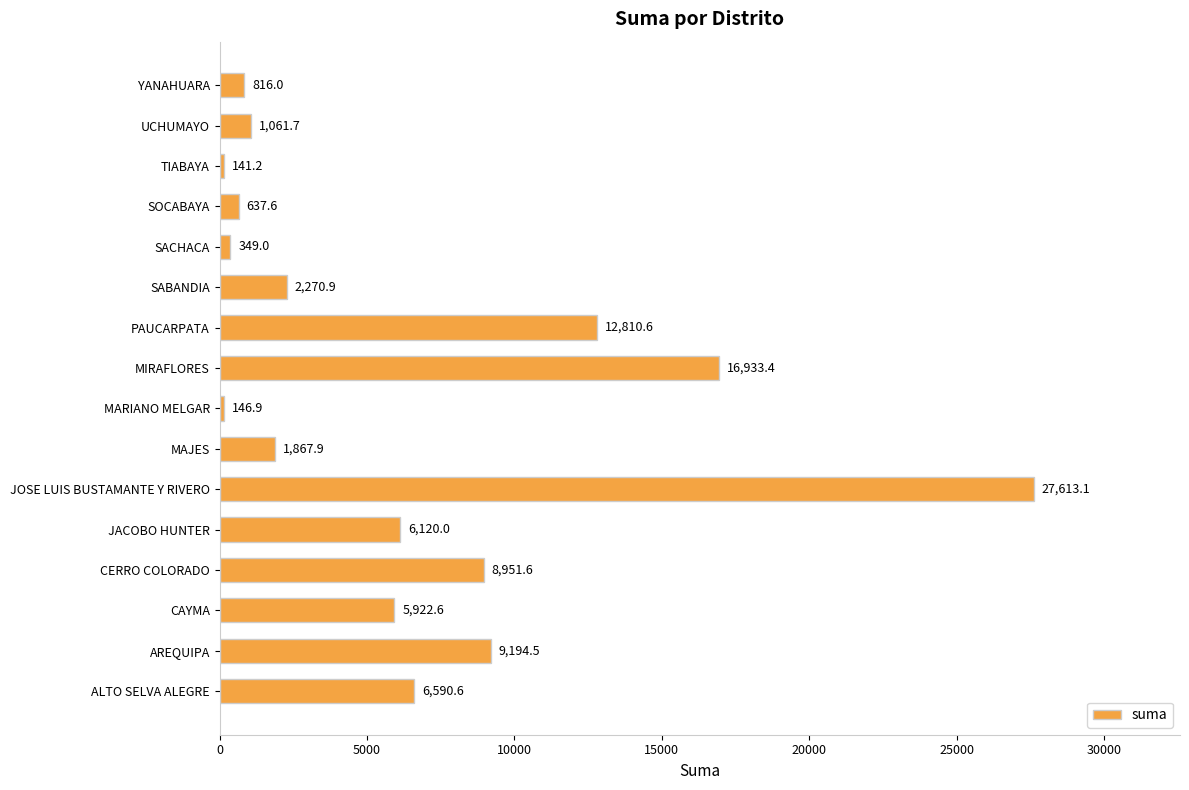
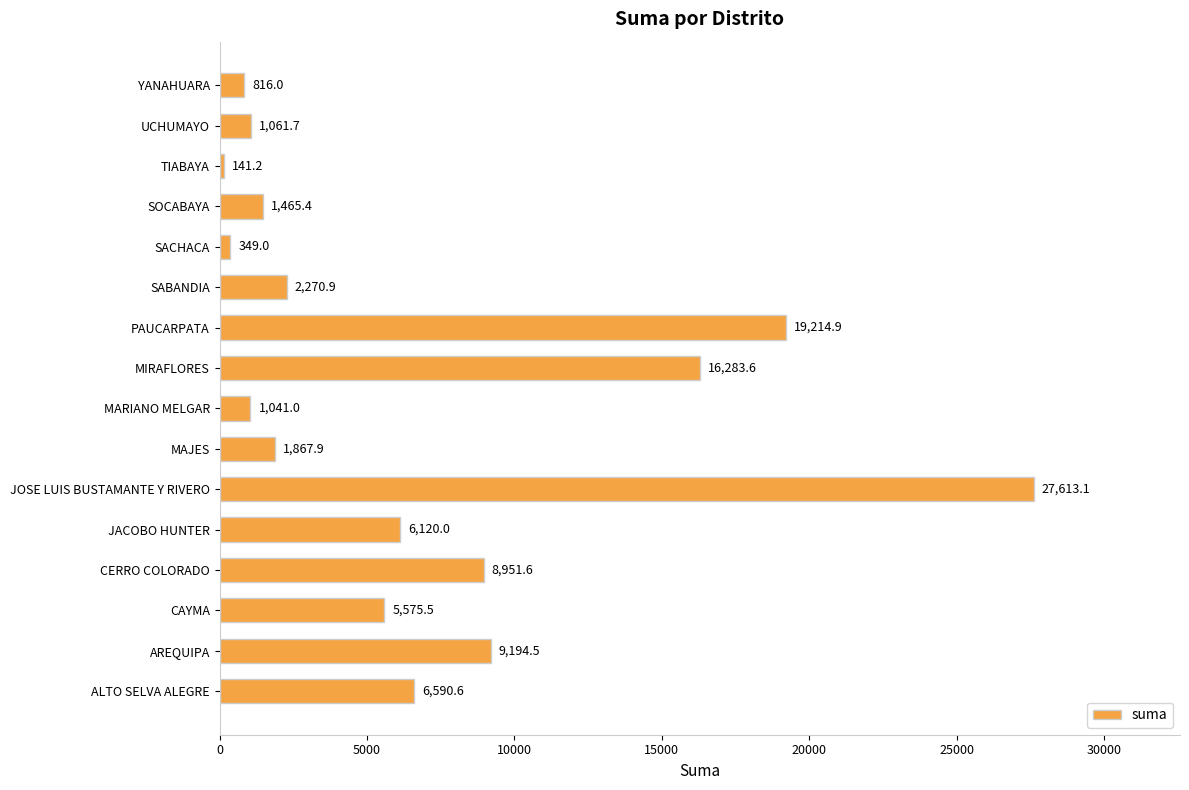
SOCABAYA: 637.6 -> 1,465.4
PAUCARPATA: 12,810.6 -> 19,214.9
MIRAFLORES: 16,933.4 -> 16,283.6
MARIANO MELGAR: 146.9 -> 1,041.0
CAYMA: 5,922.6 -> 5,575.5
